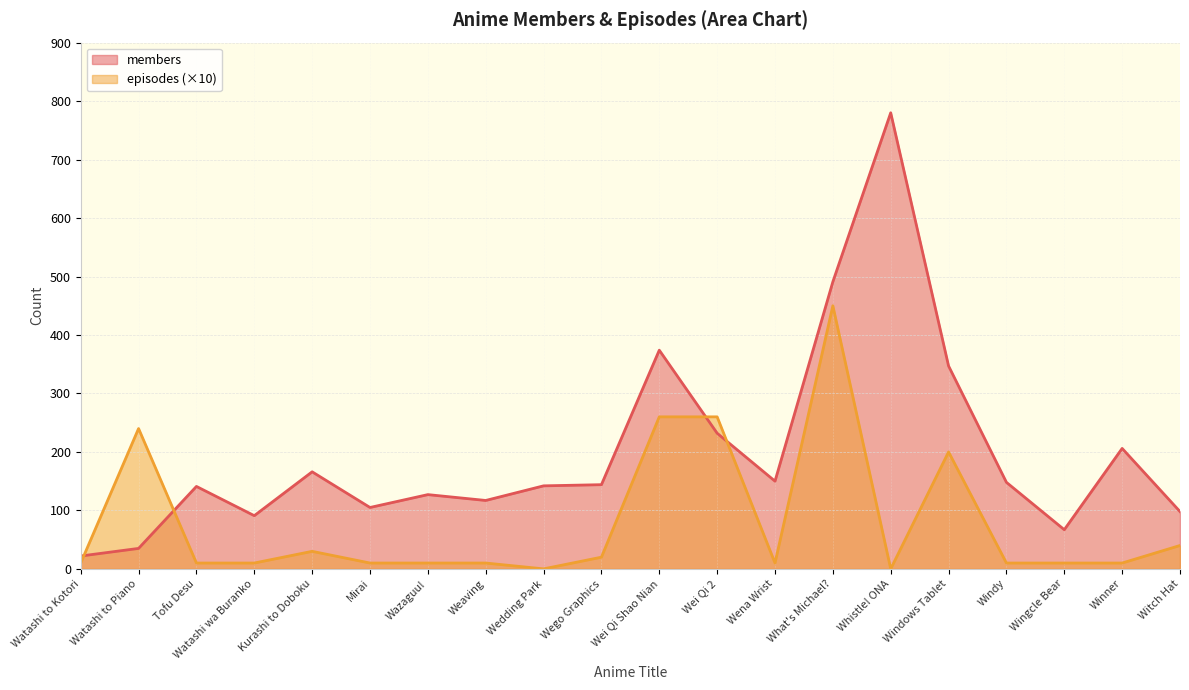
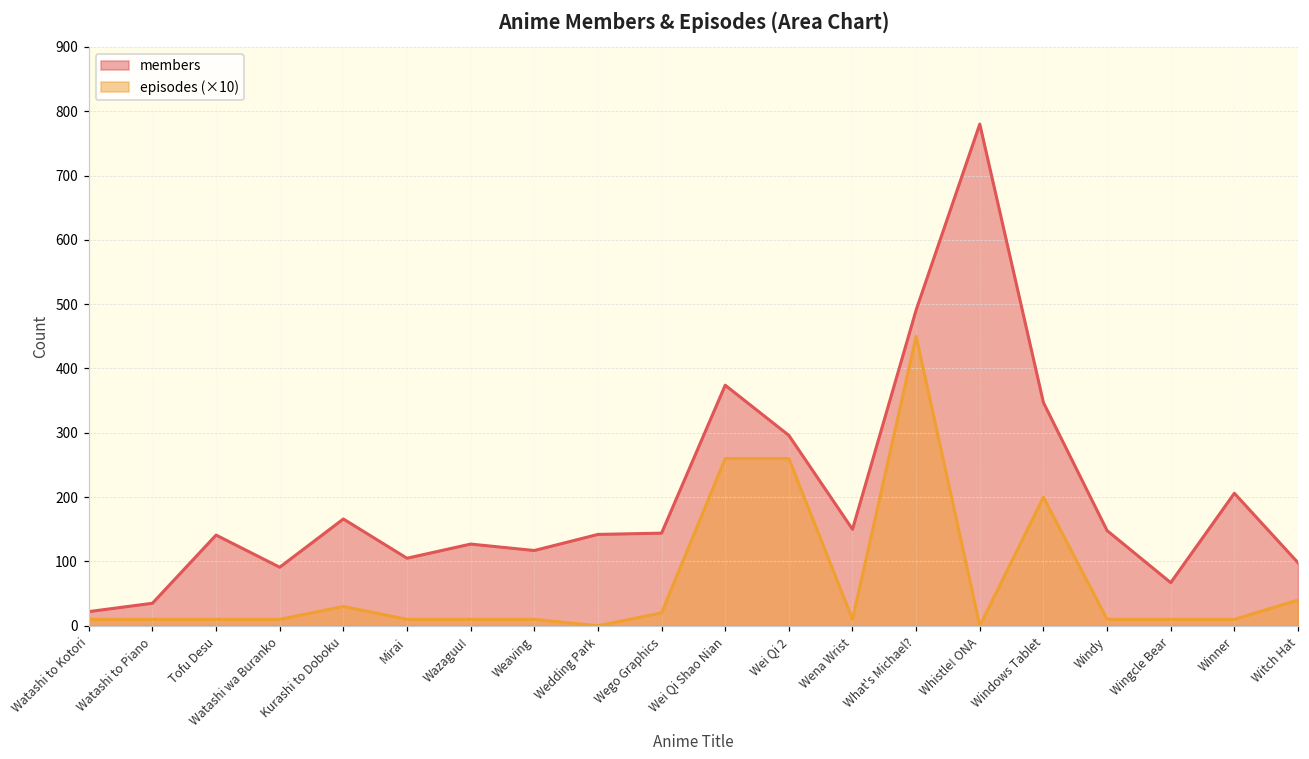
episodes (×10), Watashi to Piano: 240 -> 10
members, Wei Qi 2: 230 -> 300
